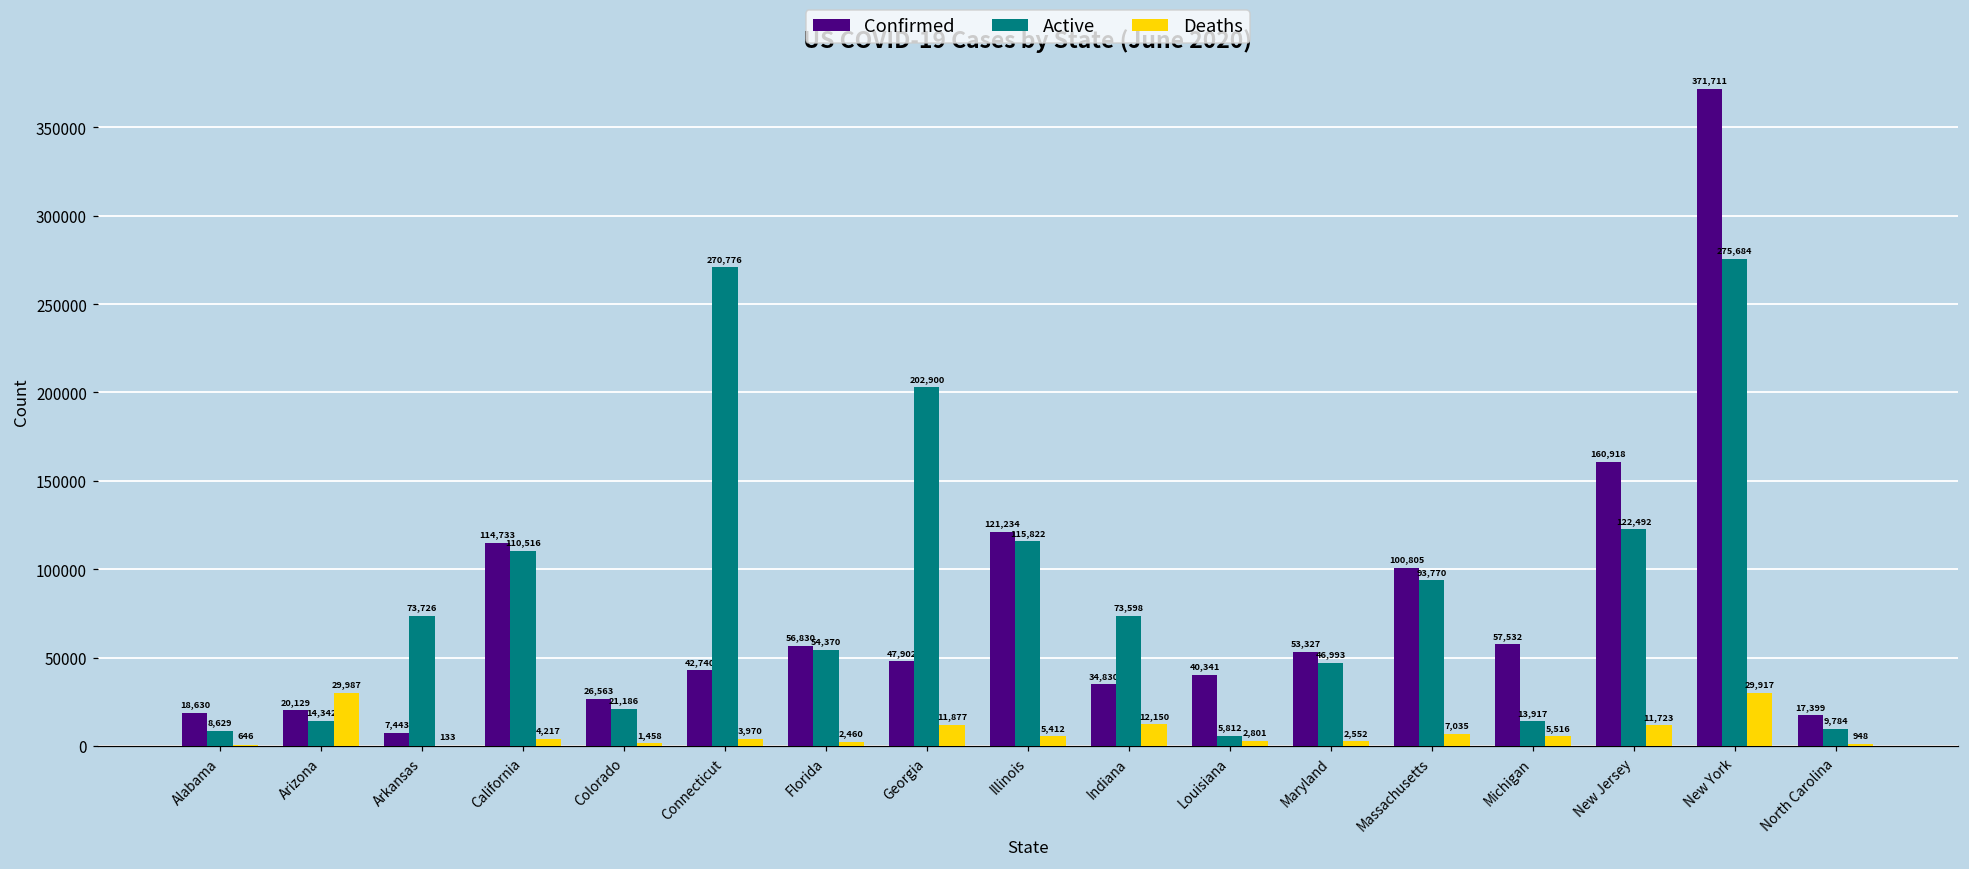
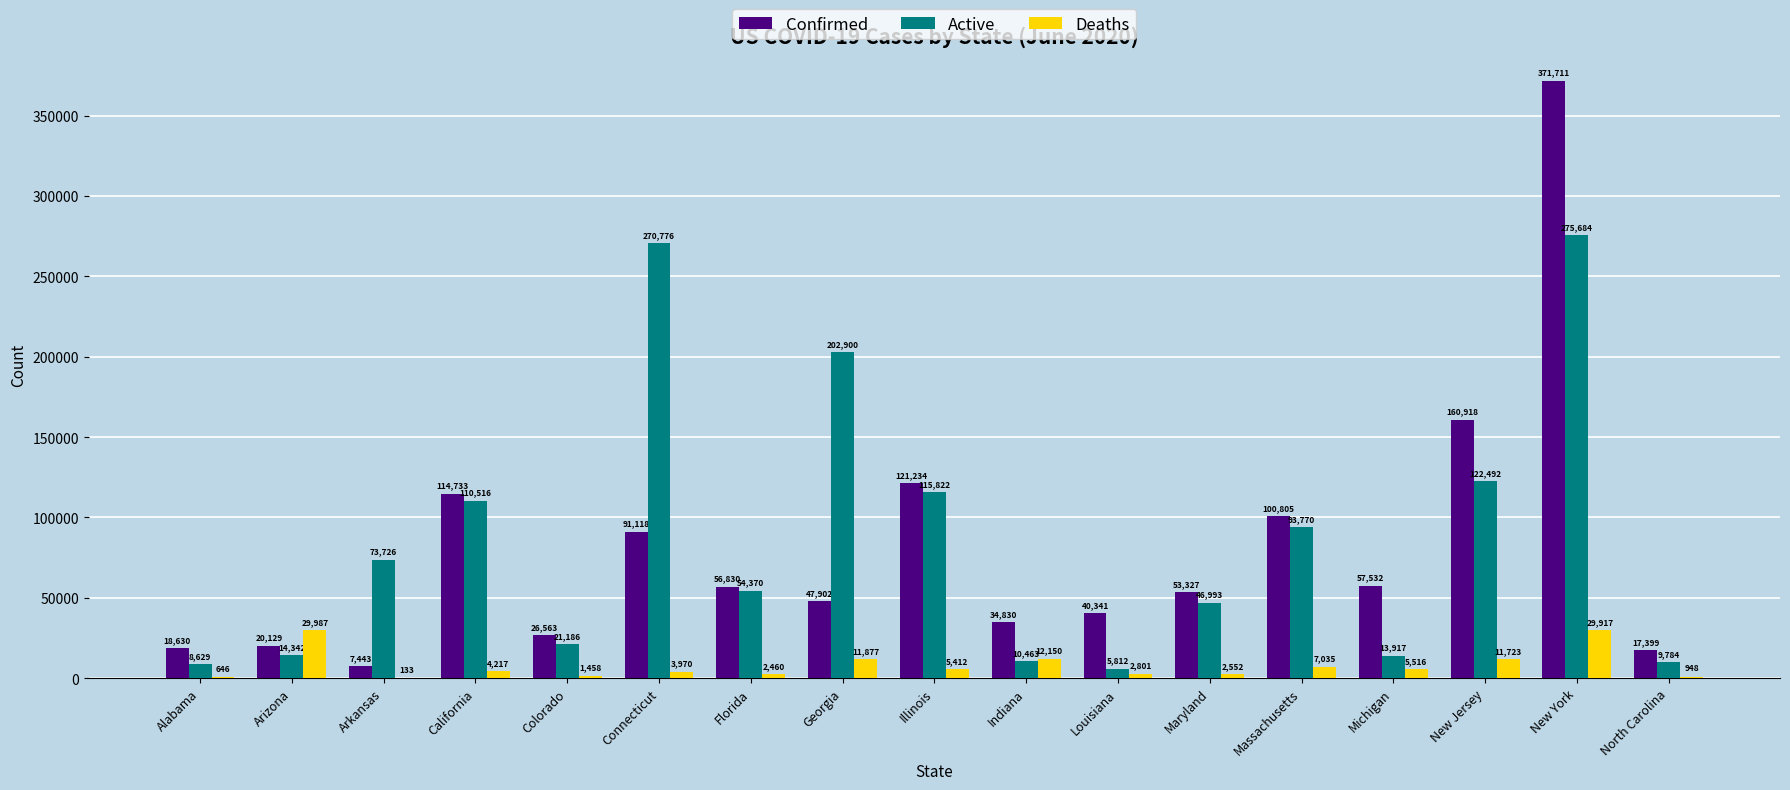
Confirmed, Connecticut: 42,740 -> 91,118
Active, Indiana: 73,598 -> 10,463
